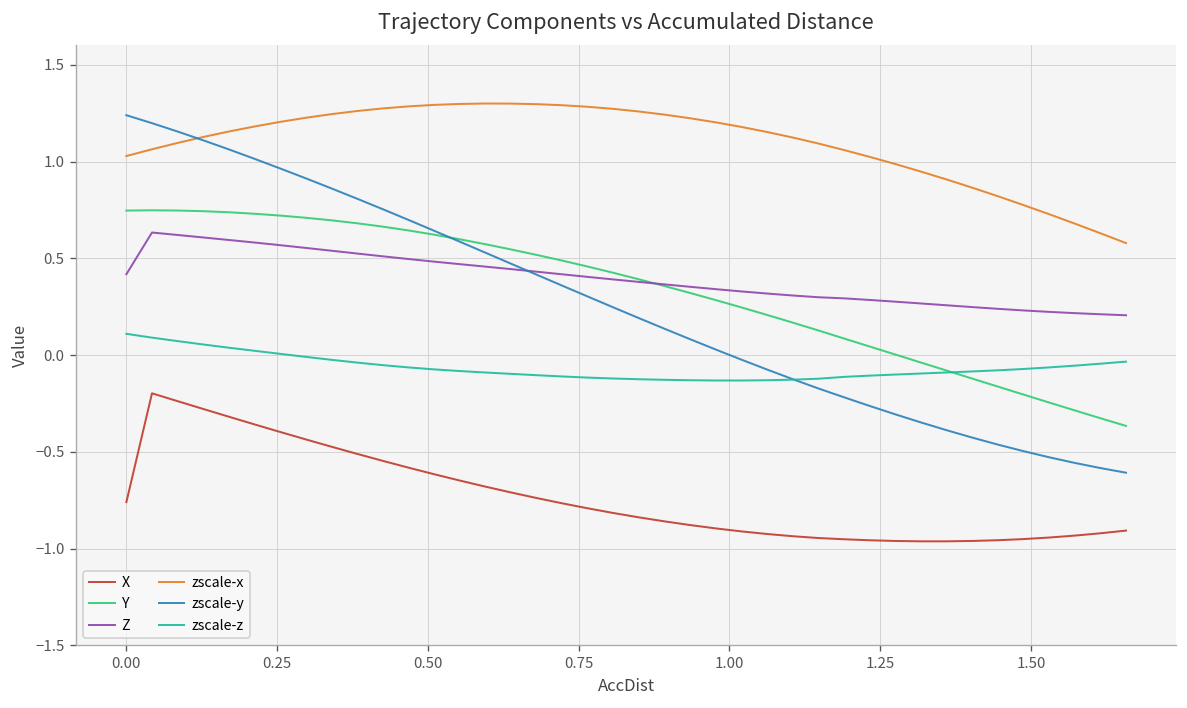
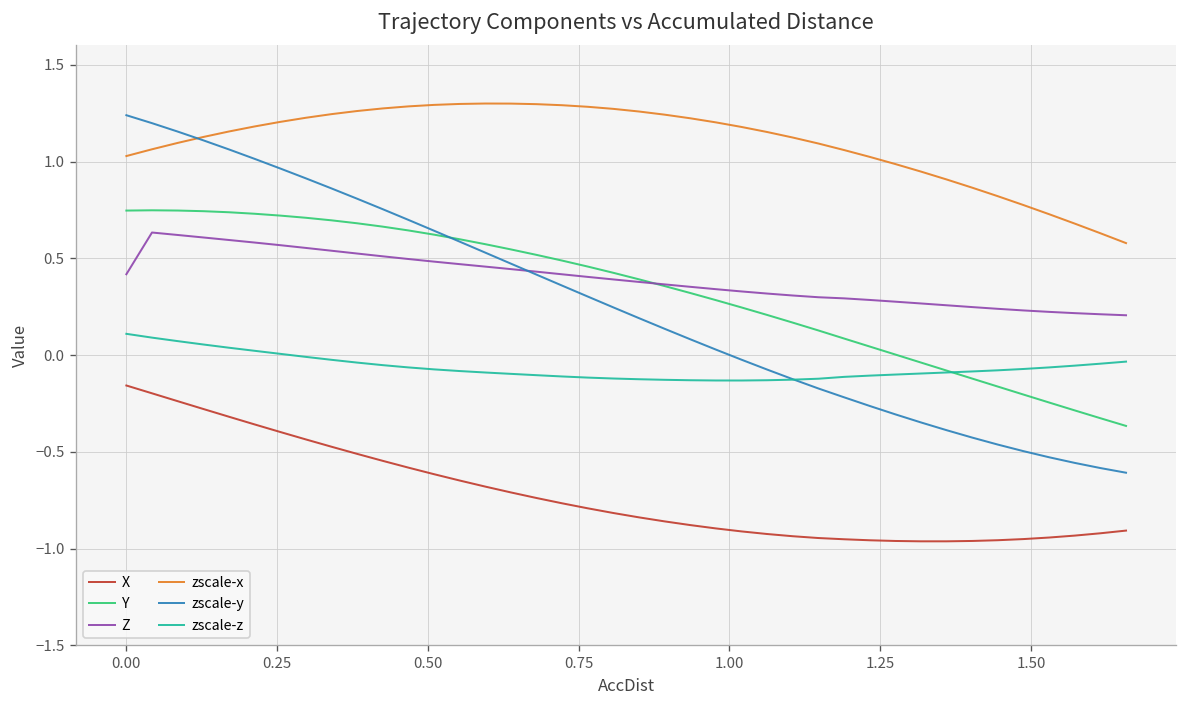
X, 0.00: -0.76 -> -0.16
